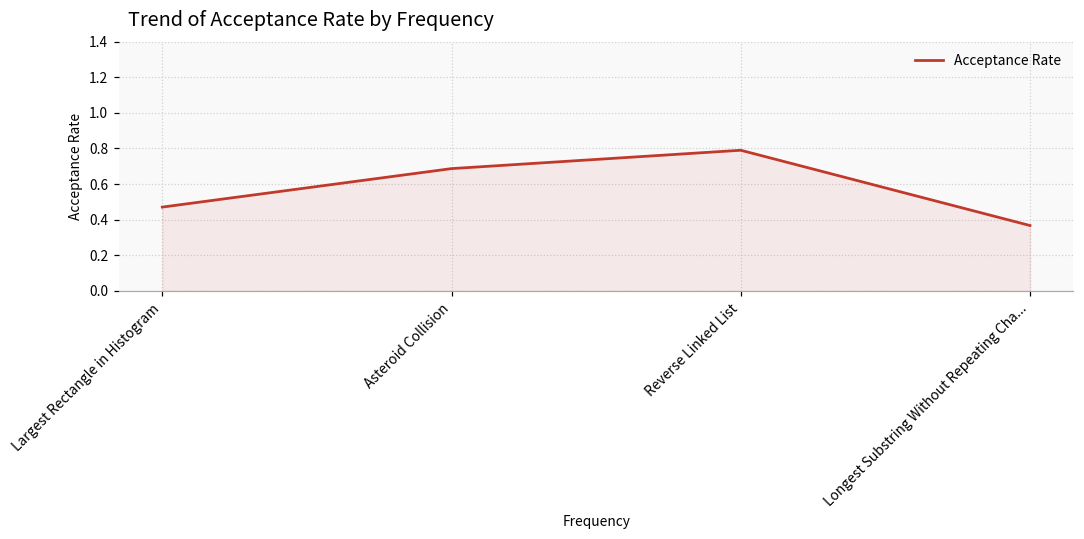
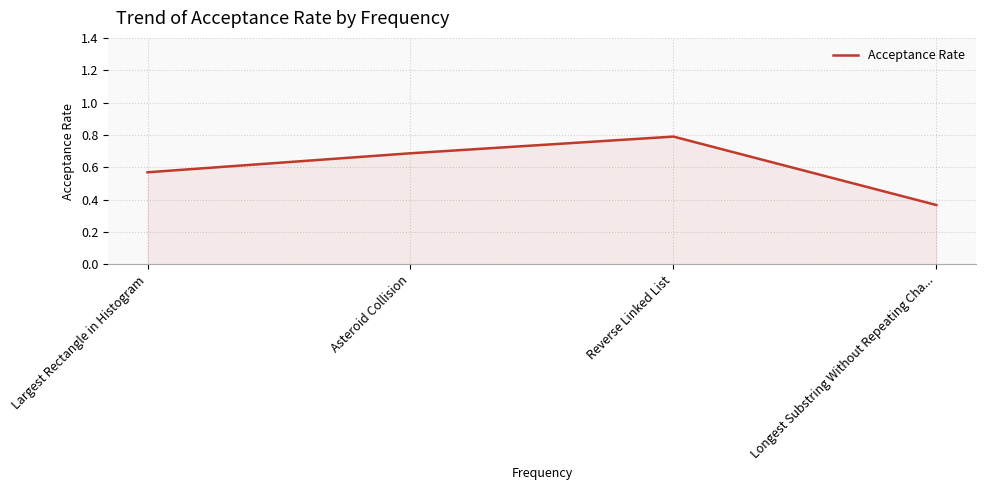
Largest Rectangle in Histogram: 0.47 -> 0.57
